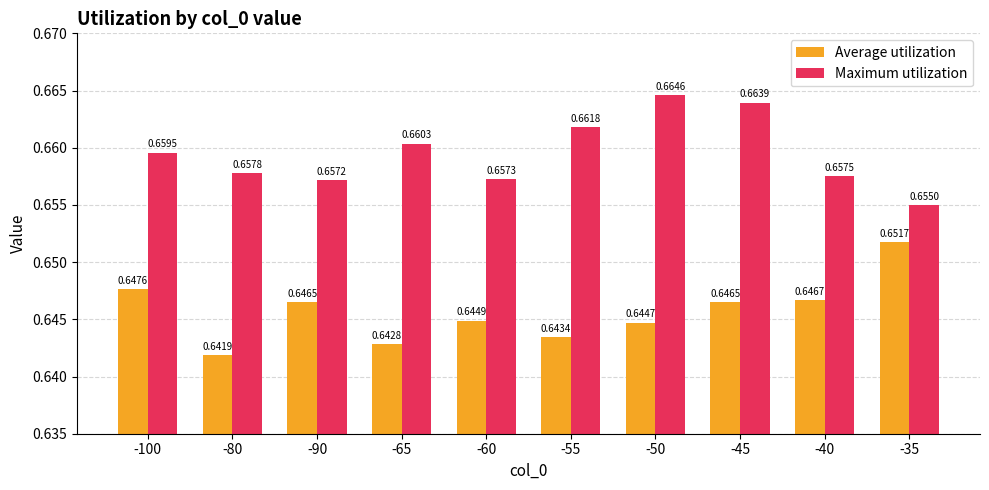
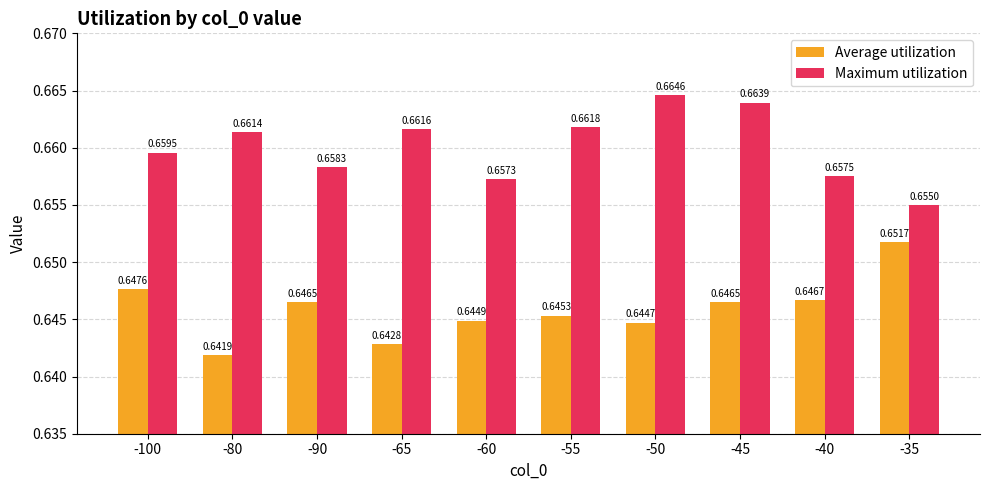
Maximum utilization, -80: 0.6578 -> 0.6614
Maximum utilization, -90: 0.6572 -> 0.6583
Maximum utilization, -65: 0.6603 -> 0.6616
Average utilization, -55: 0.6434 -> 0.6453
